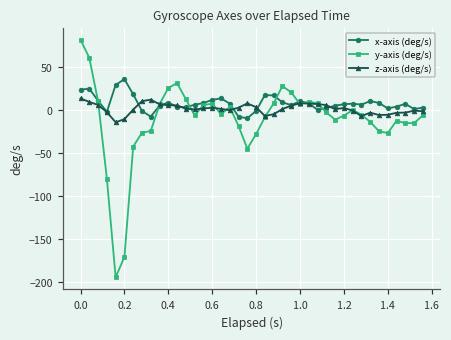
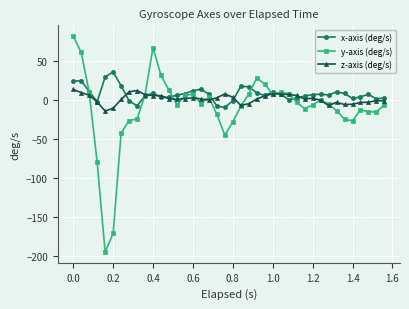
y-axis (deg/s), 0.4: 30 -> 70
